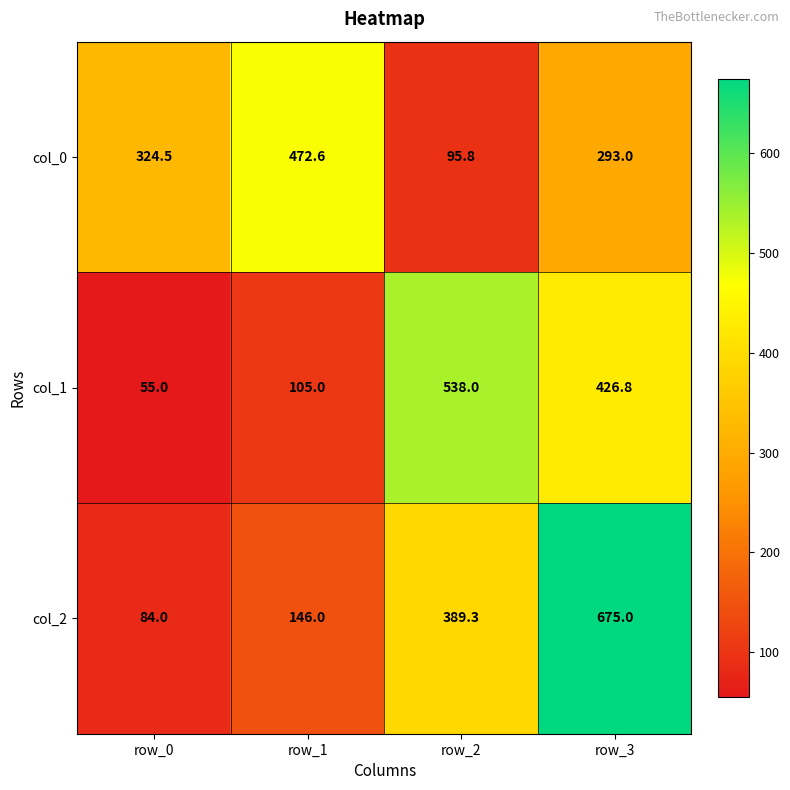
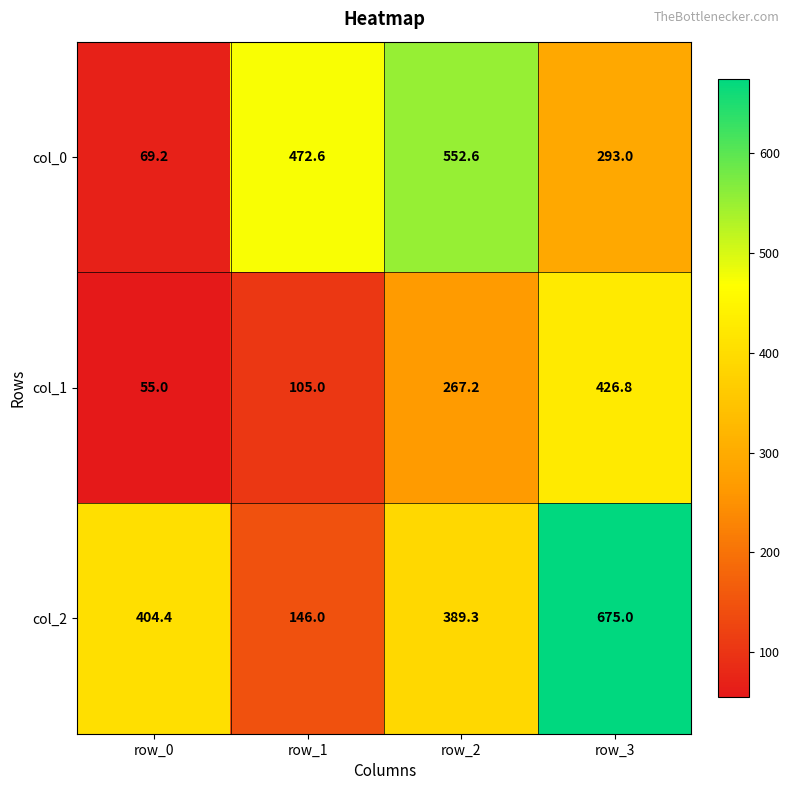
col_0, row_0: 324.5 -> 69.2
col_0, row_2: 95.8 -> 552.6
col_1, row_2: 538.0 -> 267.2
col_2, row_0: 84.0 -> 404.4
